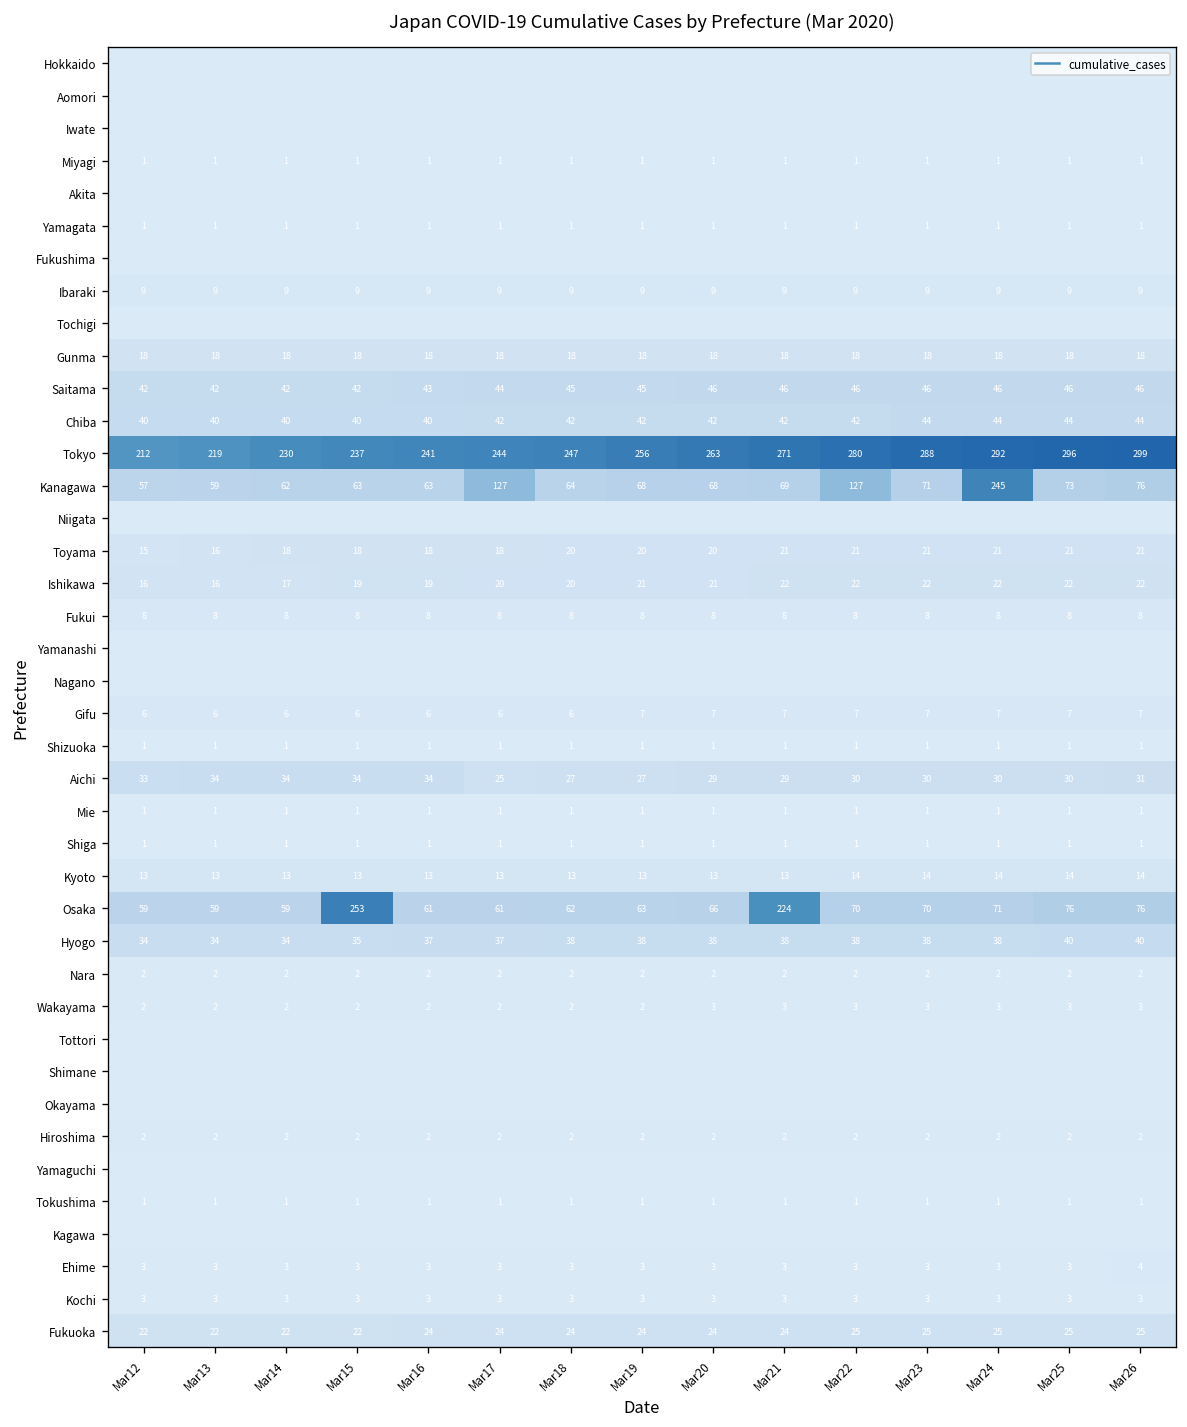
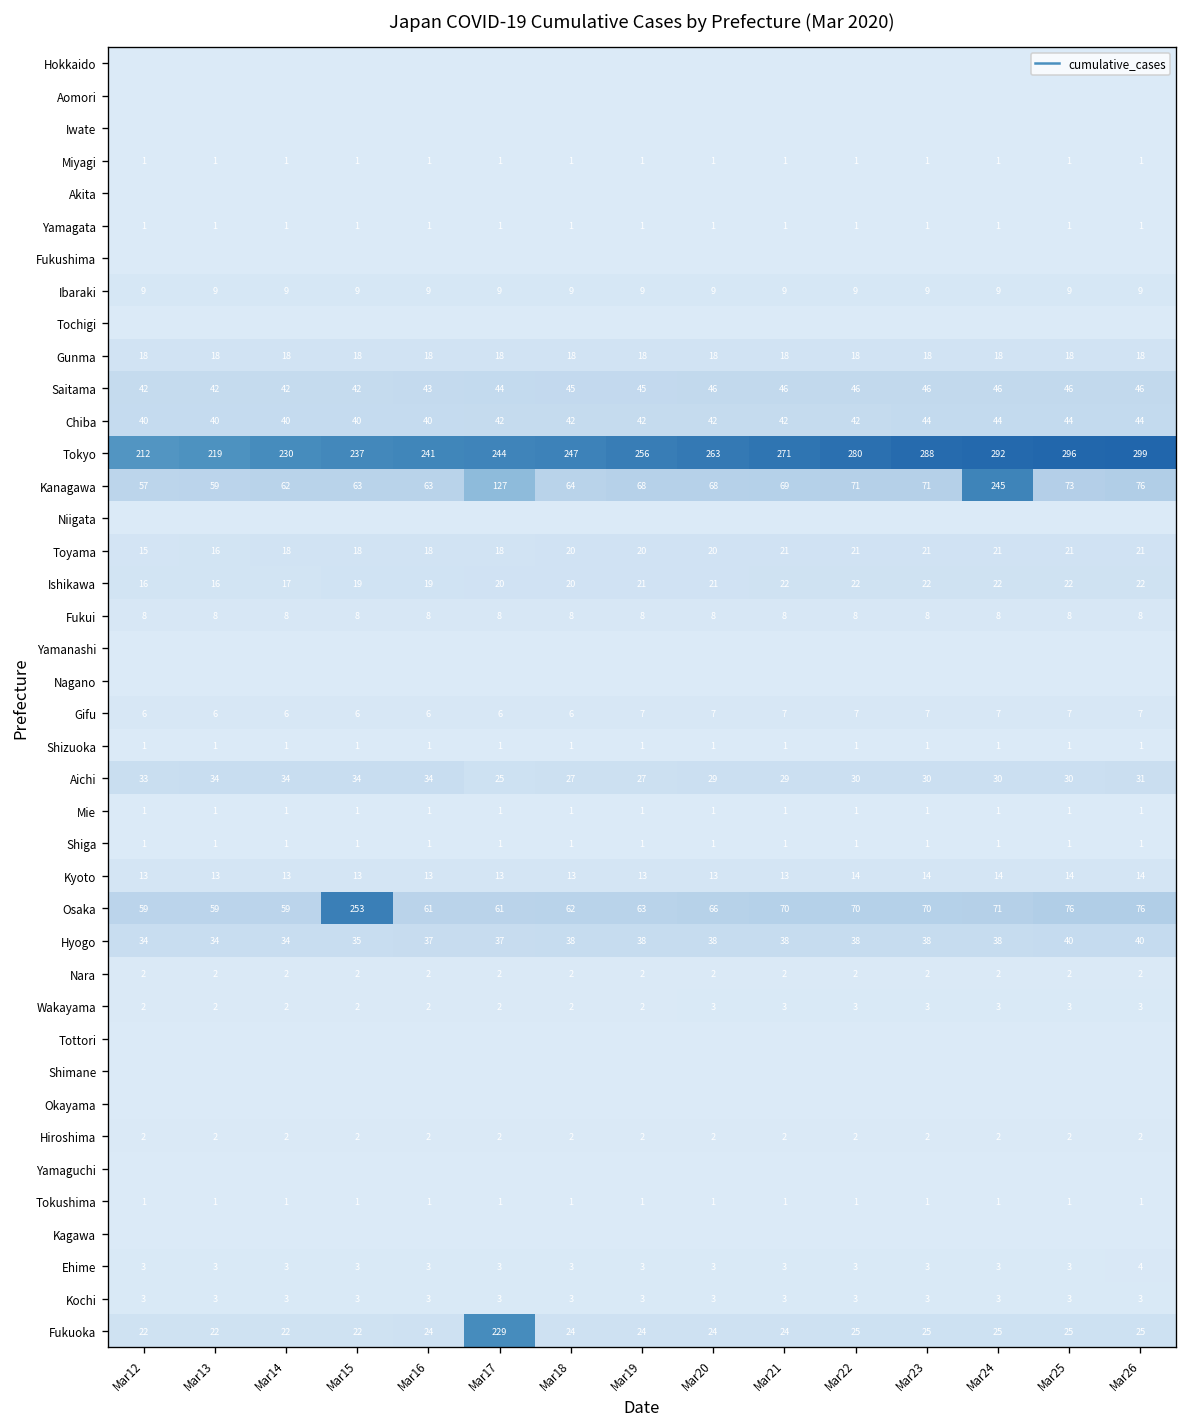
Kanagawa, Mar22: 127 -> 71
Osaka, Mar21: 224 -> 70
Fukuoka, Mar17: 24 -> 229
